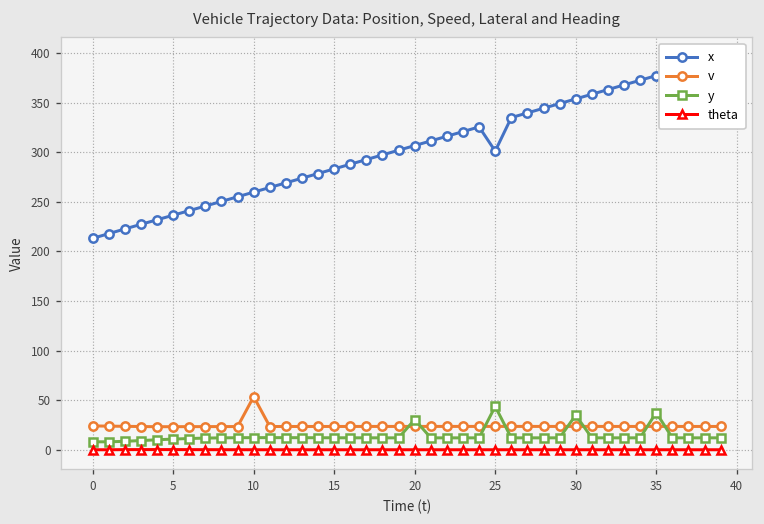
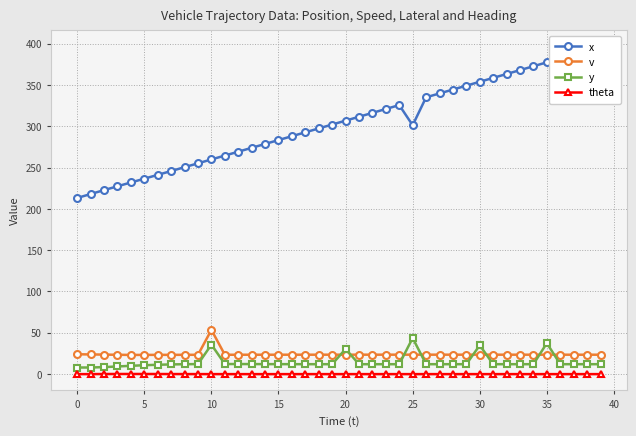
y, 10: 10 -> 40
